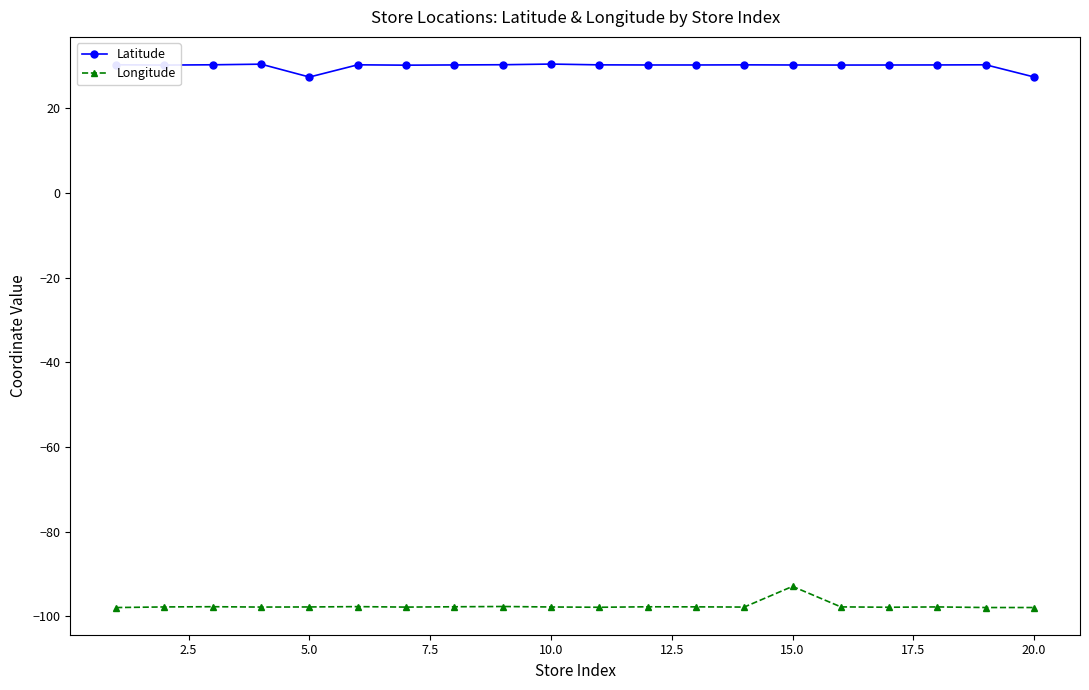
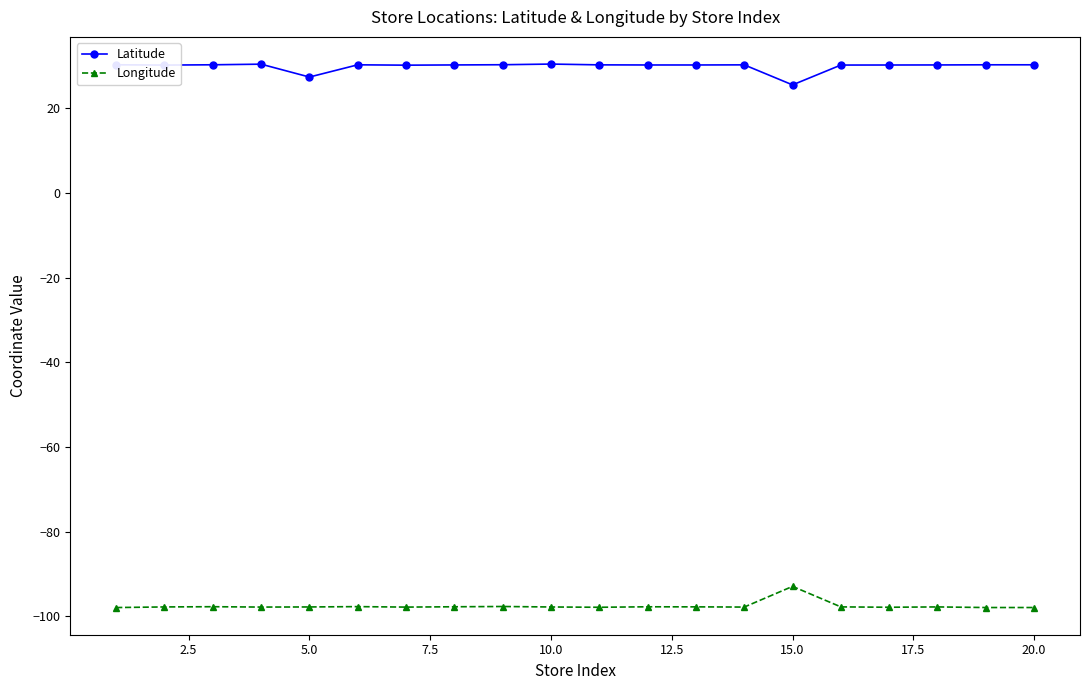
Latitude, 15.0: 30 -> 26
Latitude, 20.0: 27 -> 30
